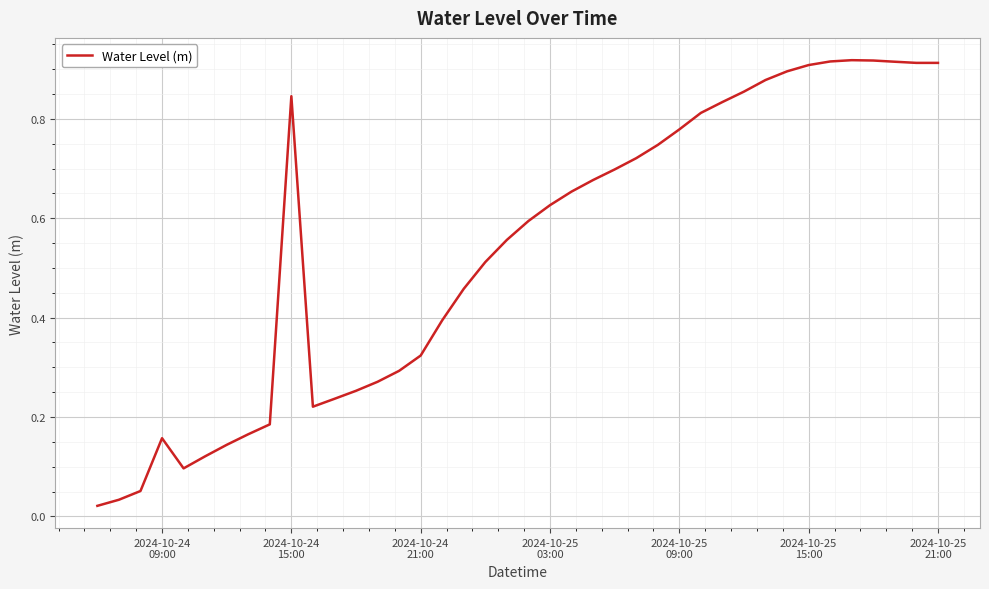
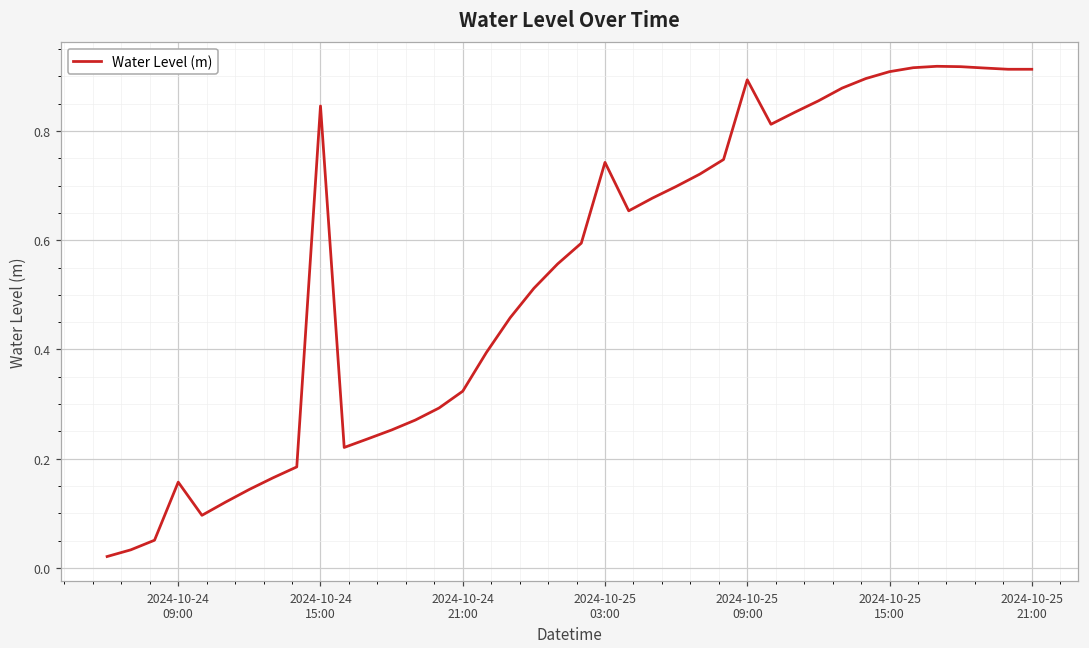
2024-10-25 03:00: 0.63 -> 0.74
2024-10-25 09:00: 0.78 -> 0.89
